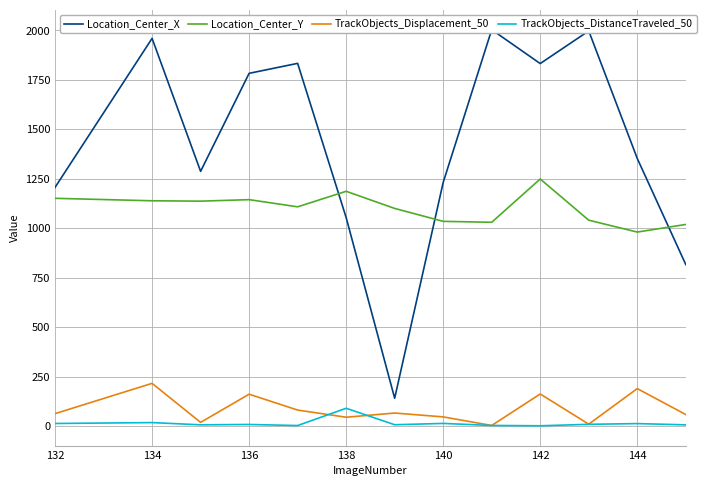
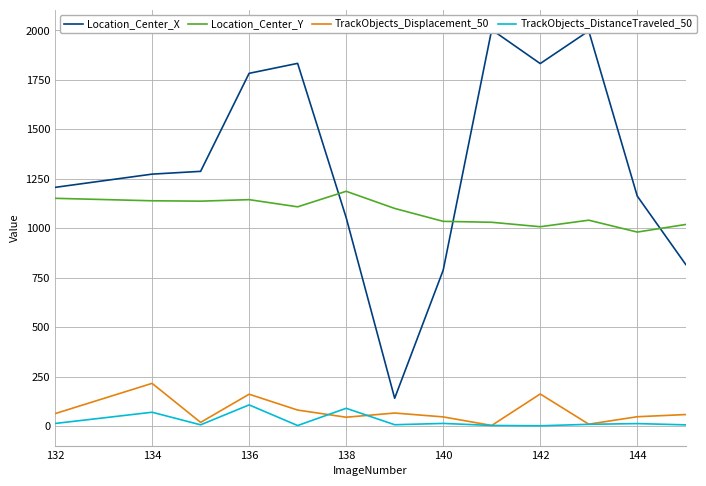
Location_Center_X, 134: 1960 -> 1270
TrackObjects_DistanceTraveled_50, 134: 20 -> 70
TrackObjects_DistanceTraveled_50, 136: 10 -> 110
Location_Center_X, 140: 1230 -> 790
Location_Center_Y, 142: 1250 -> 1010
Location_Center_X, 144: 1350 -> 1160
TrackObjects_Displacement_50, 144: 190 -> 50
